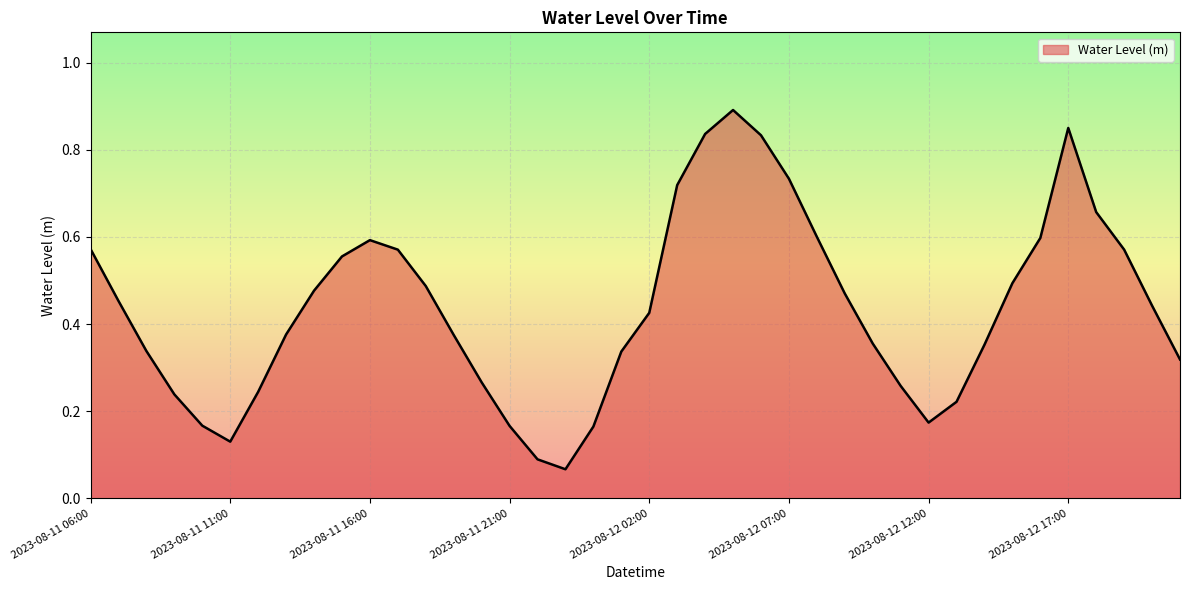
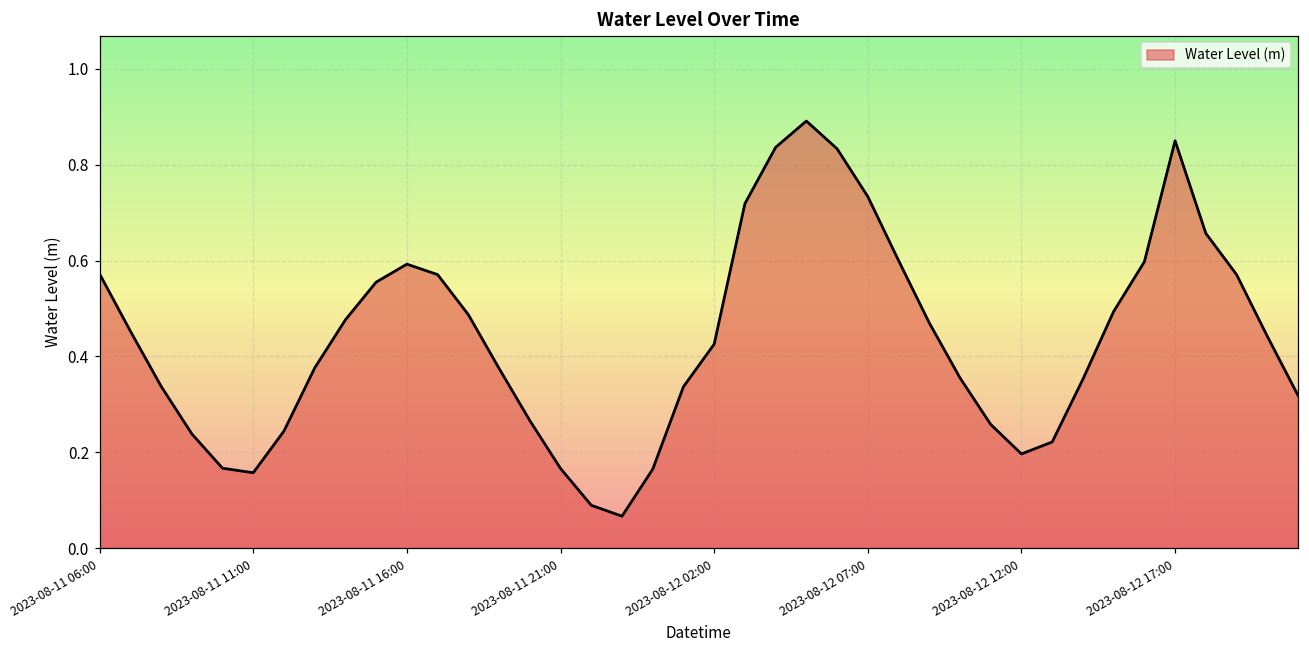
2023-08-11 11:00: 0.13 -> 0.16
2023-08-12 12:00: 0.17 -> 0.20
